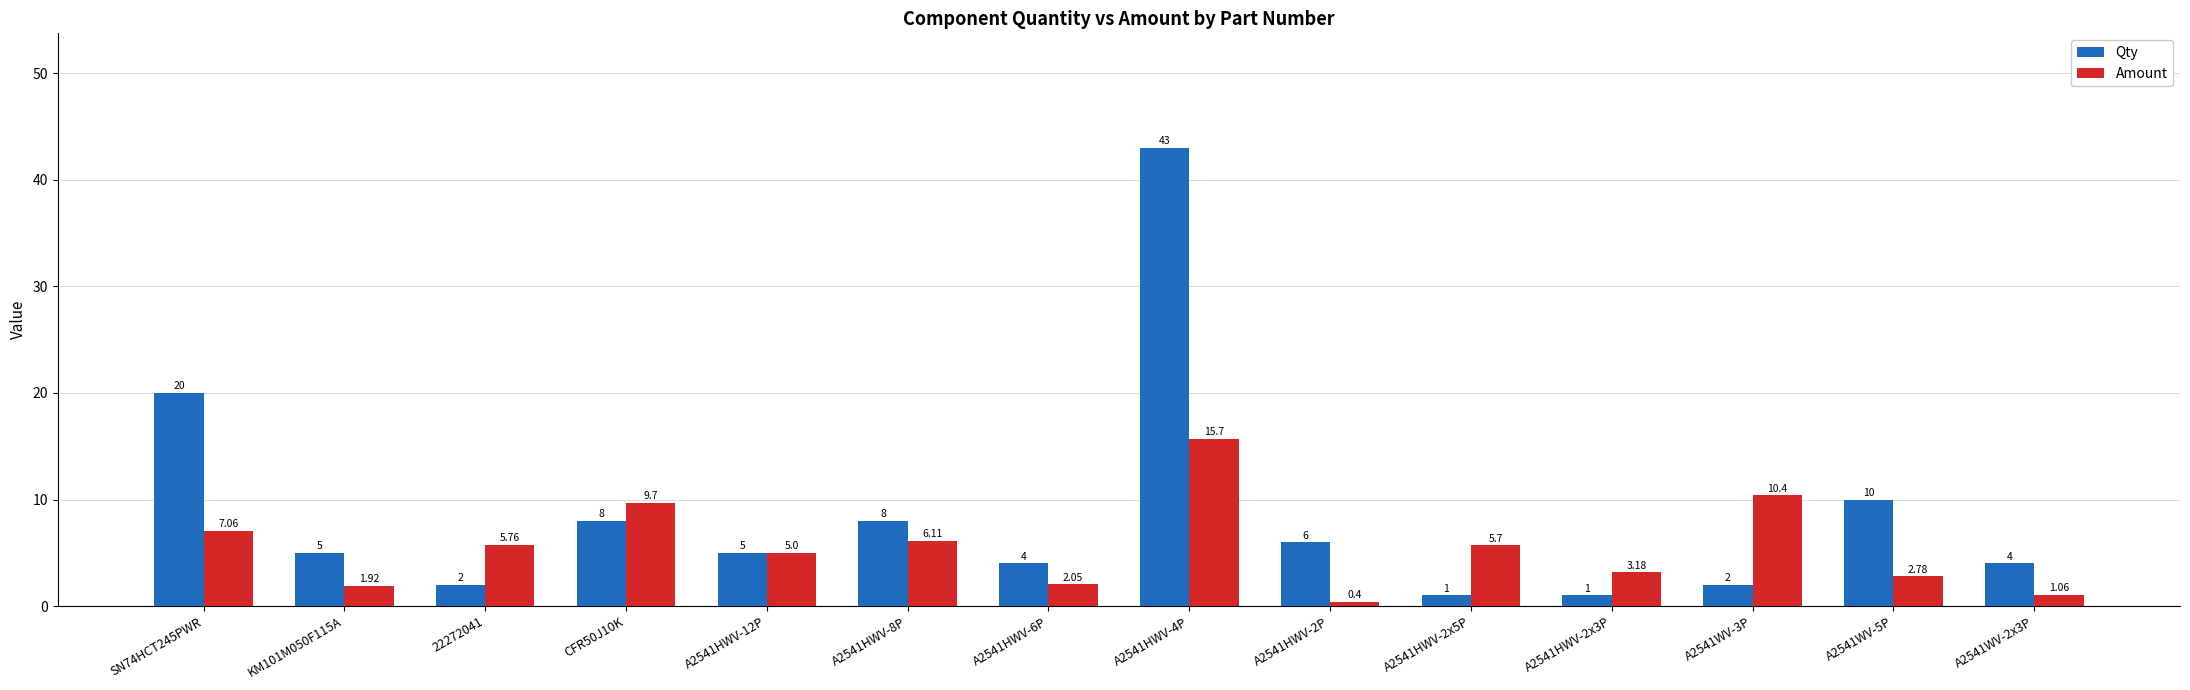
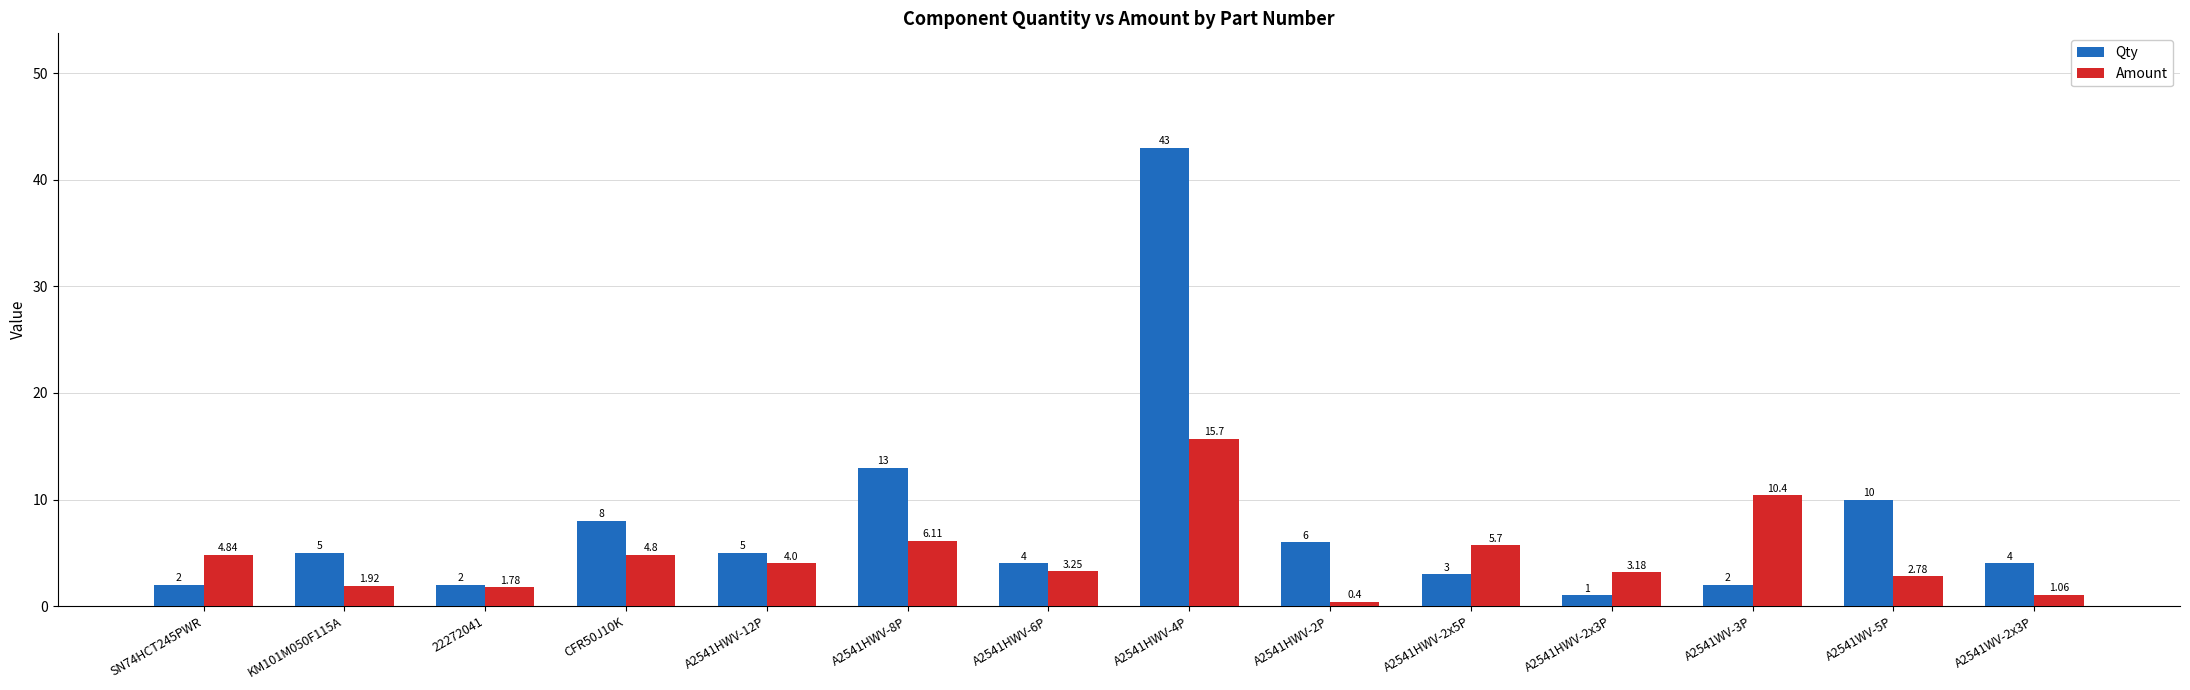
Qty, SN74HCT245PWR: 20 -> 2
Amount, SN74HCT245PWR: 7.06 -> 4.84
Amount, 22272041: 5.76 -> 1.78
Amount, CFR50J10K: 9.7 -> 4.8
Amount, A2541HWV-12P: 5.0 -> 4.0
Qty, A2541HWV-8P: 8 -> 13
Amount, A2541HWV-6P: 2.05 -> 3.25
Qty, A2541HWV-2x5P: 1 -> 3
